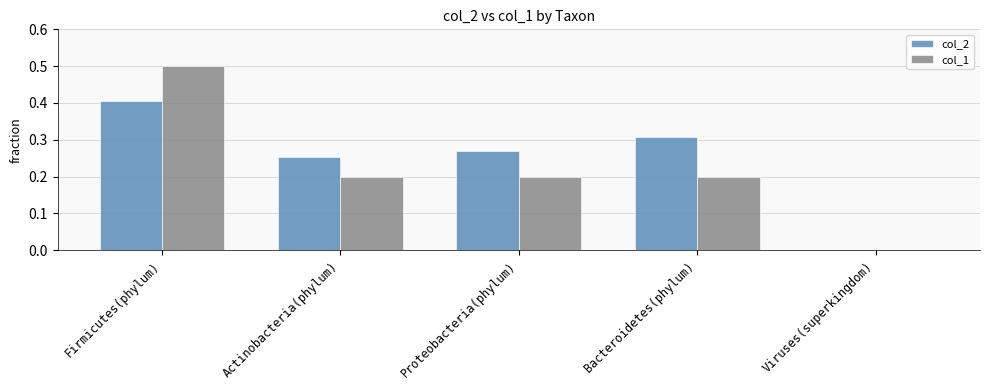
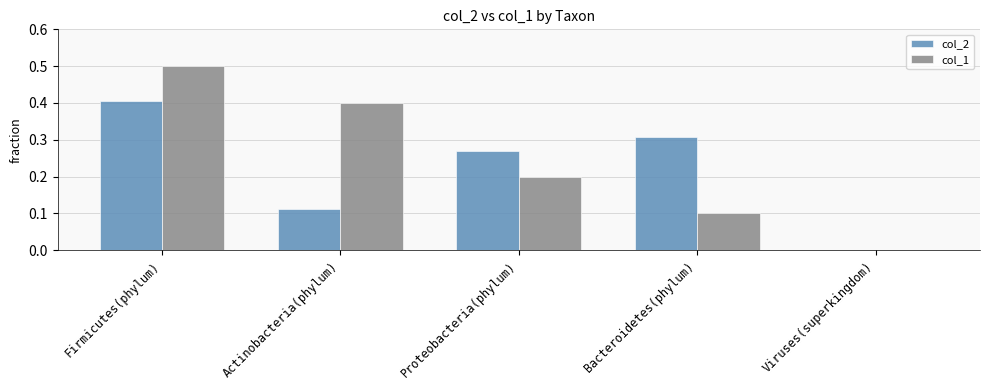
col_2, Actinobacteria(phylum): 0.25 -> 0.11
col_1, Actinobacteria(phylum): 0.2 -> 0.4
col_1, Bacteroidetes(phylum): 0.2 -> 0.1
